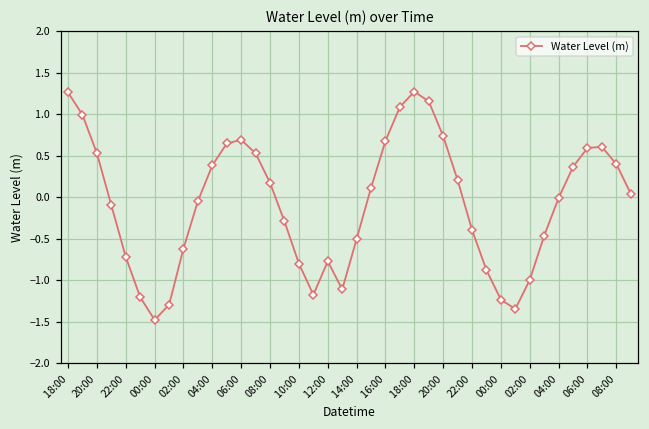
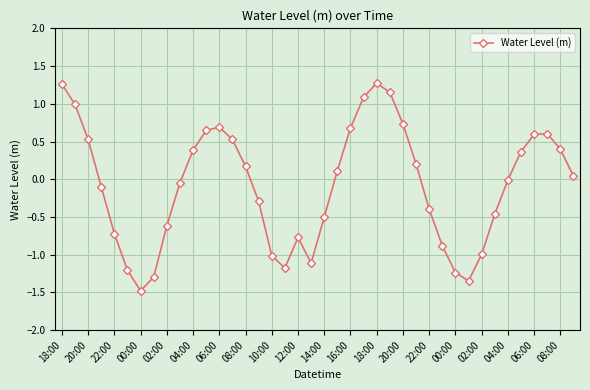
10:00: -0.8 -> -1.0
